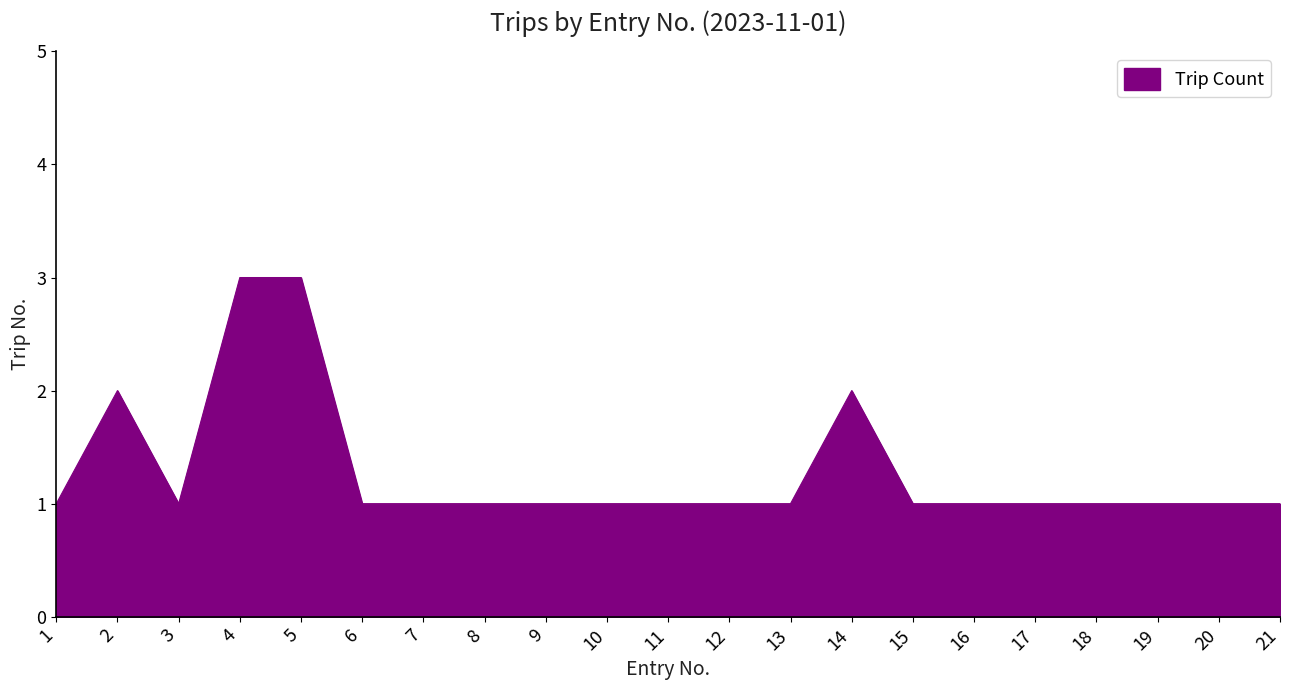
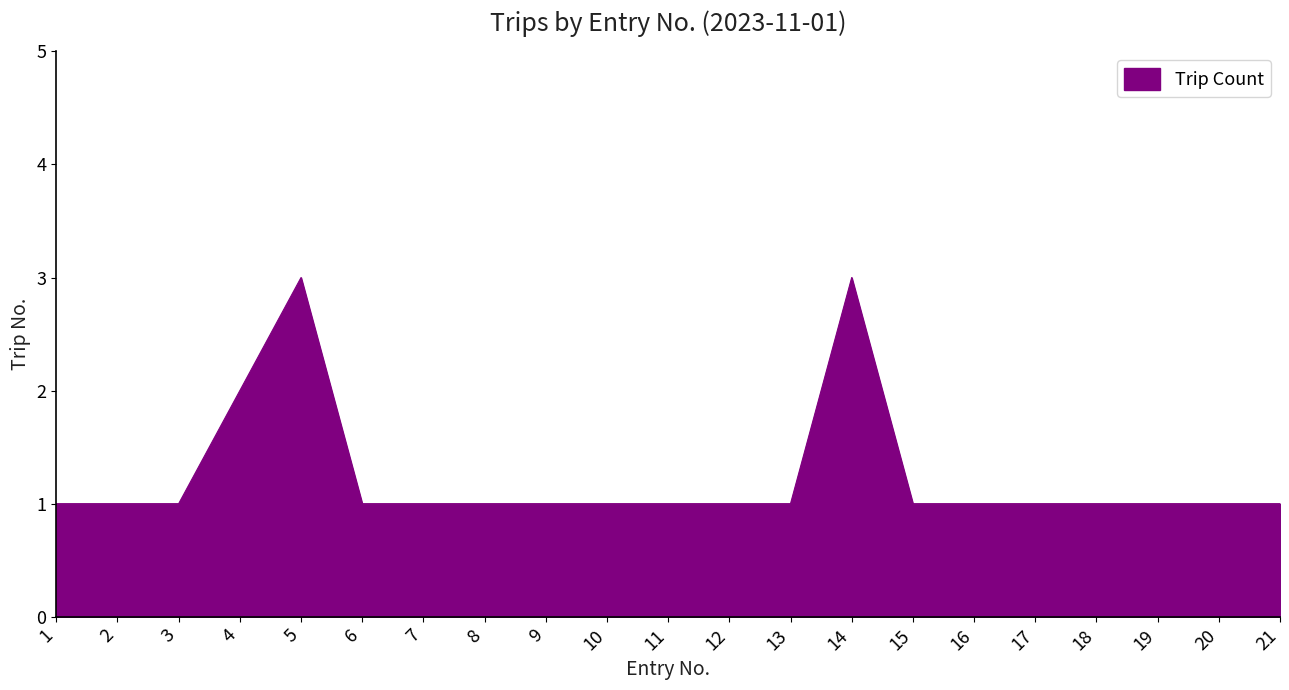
2: 2 -> 1
4: 3 -> 2
14: 2 -> 3
